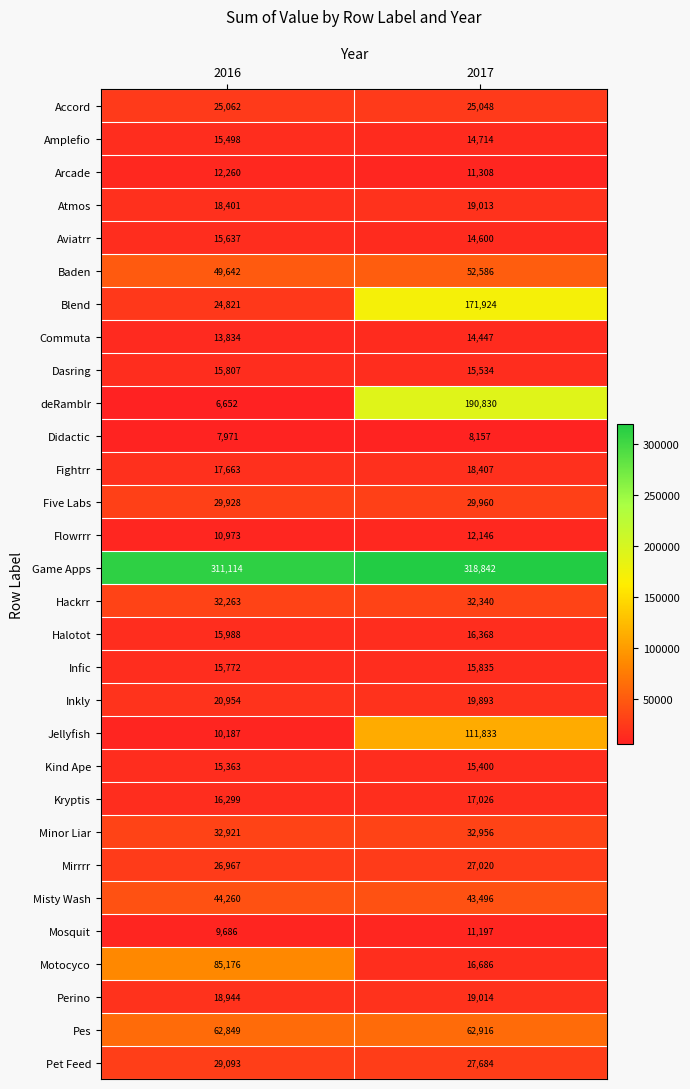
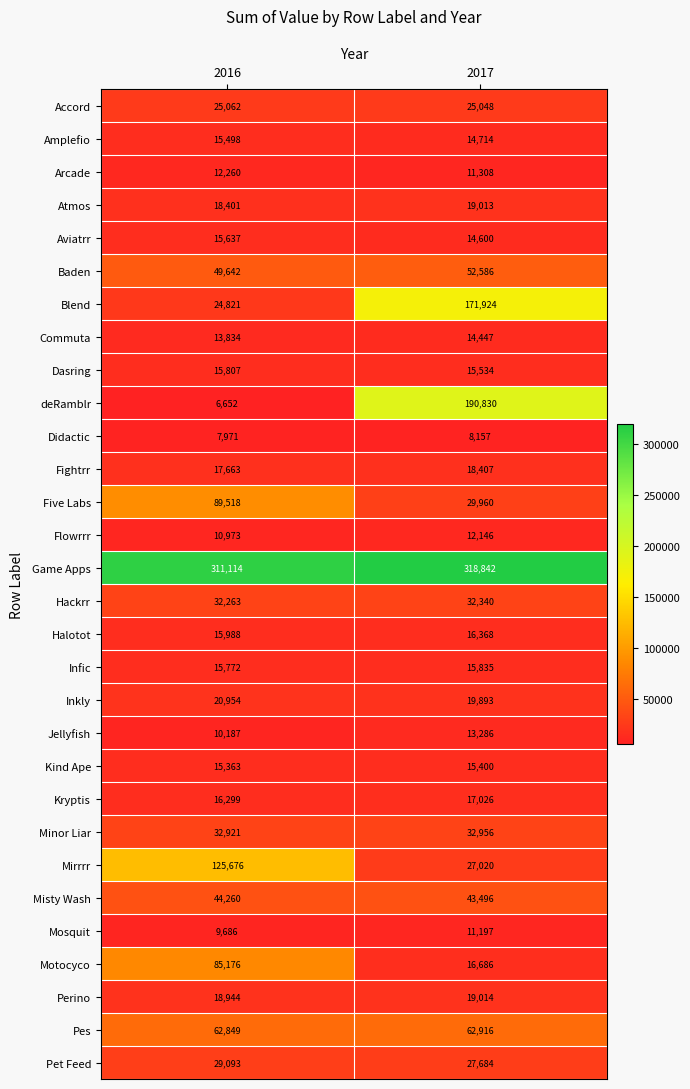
Five Labs, 2016: 29,928 -> 89,518
Jellyfish, 2017: 111,833 -> 13,286
Mirrrr, 2016: 26,967 -> 125,676
